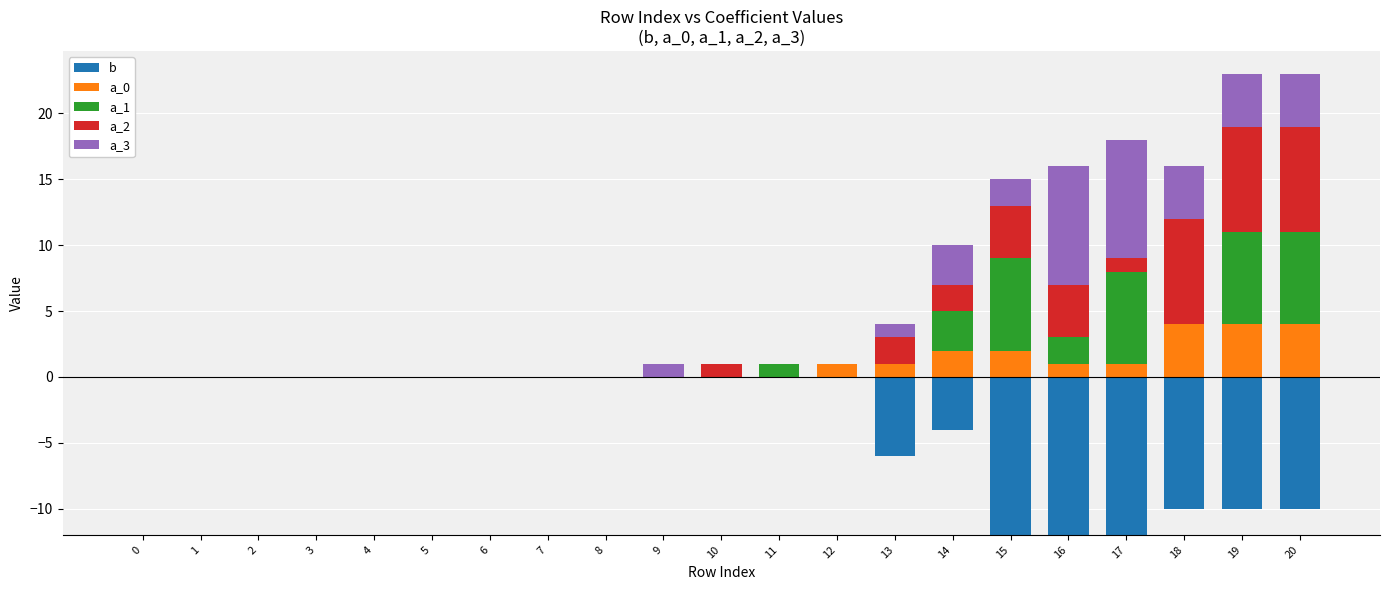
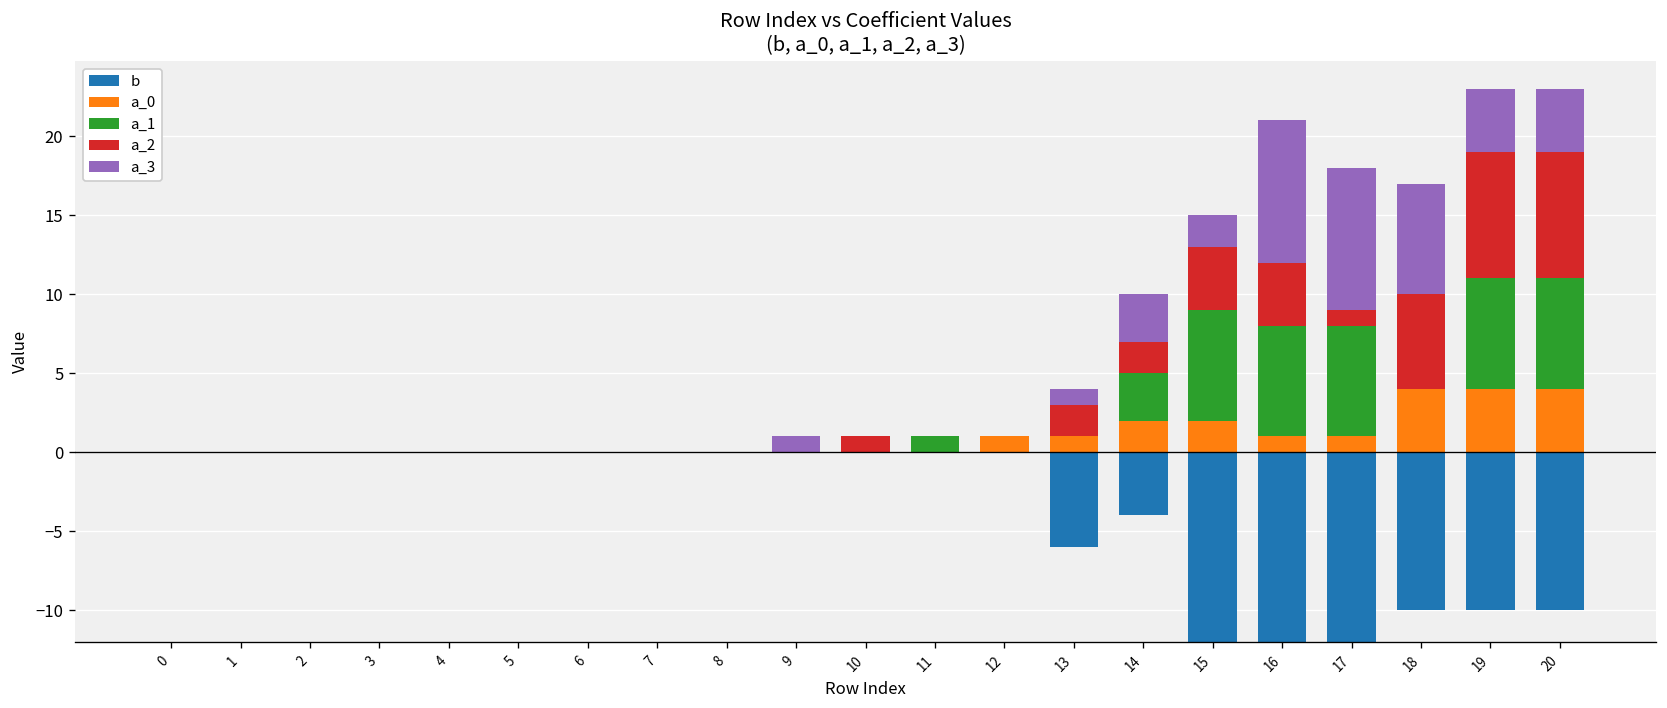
a_1, 16: 2 -> 7
a_2, 18: 8 -> 6
a_3, 18: 4 -> 7
